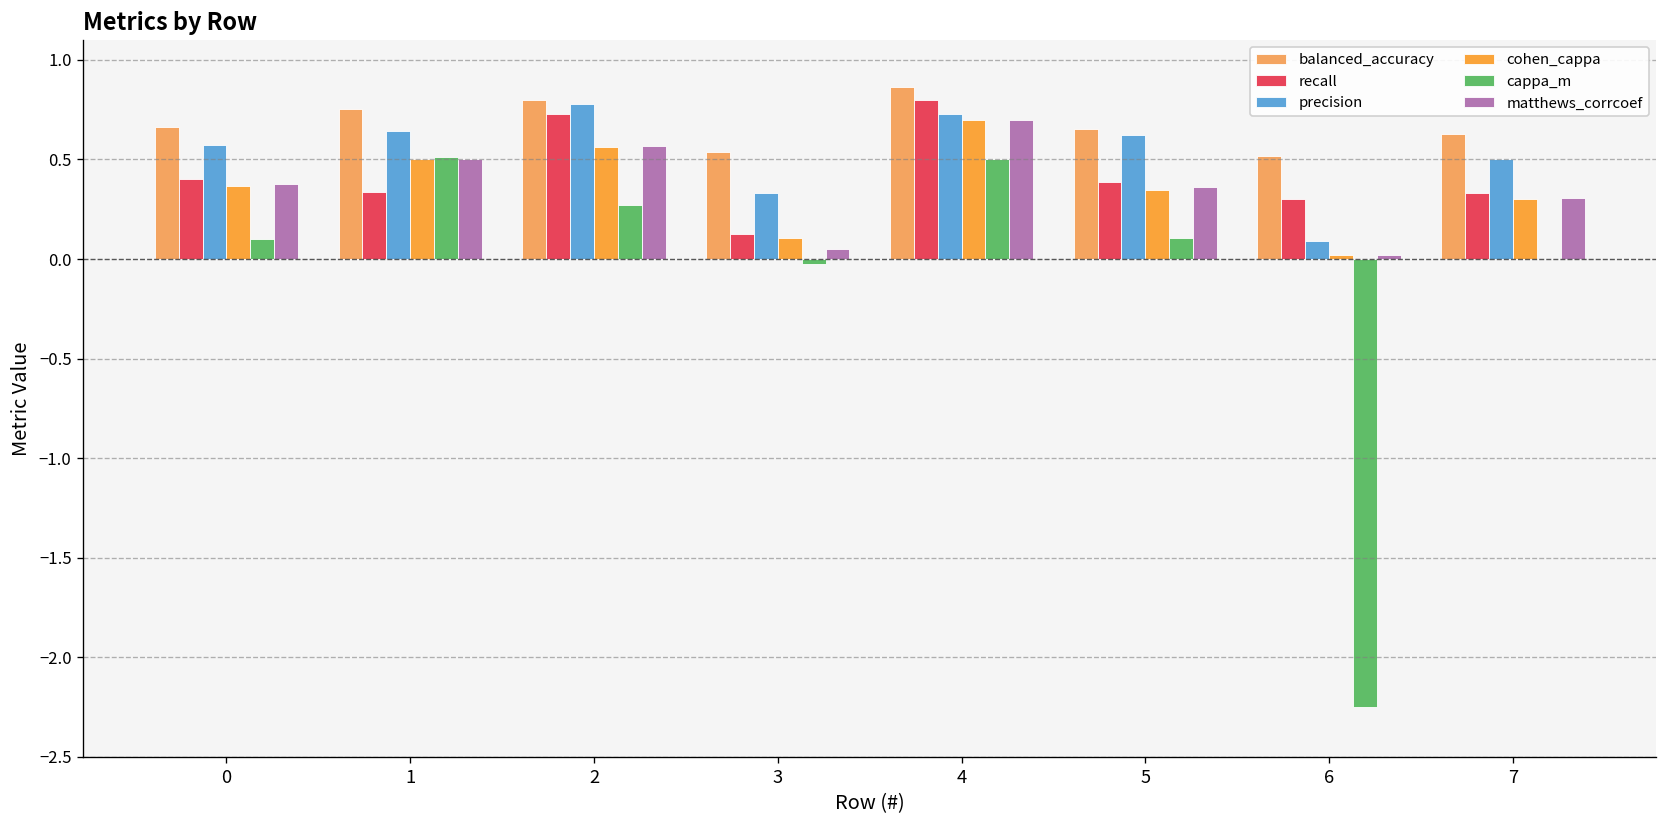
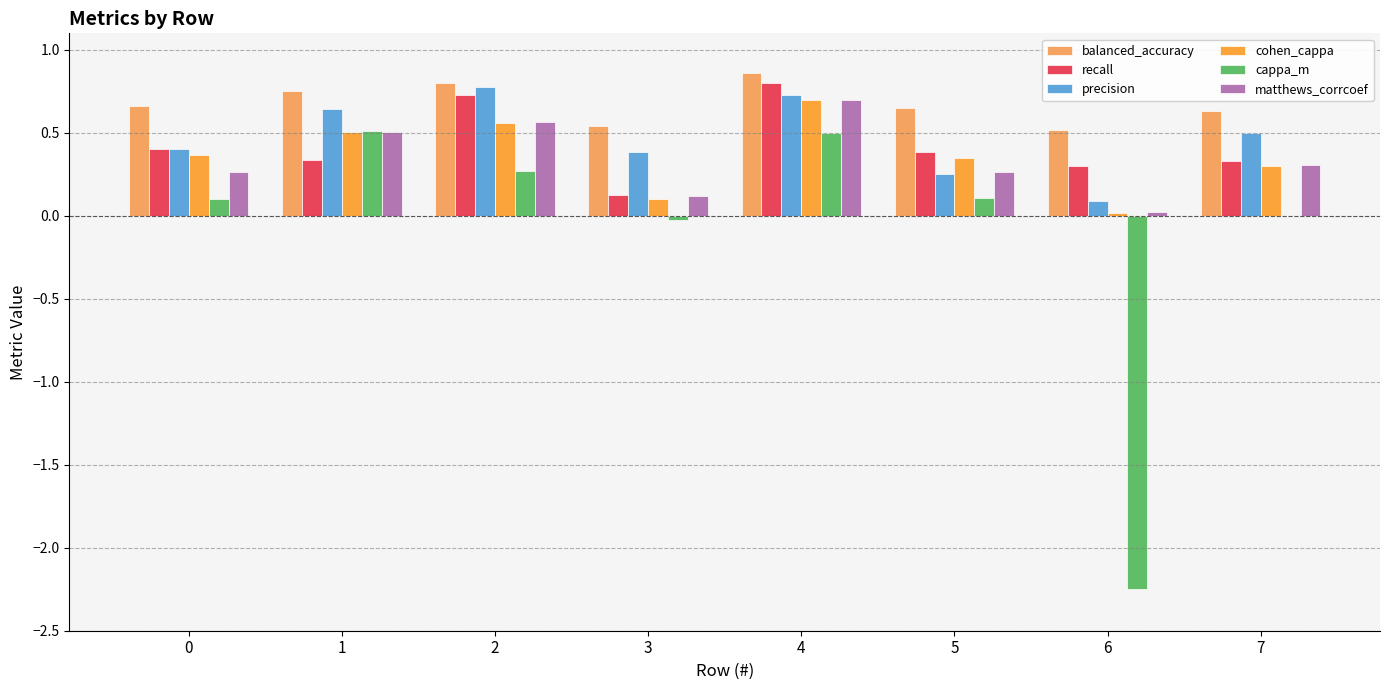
precision, 0: 0.57 -> 0.41
matthews_corrcoef, 0: 0.37 -> 0.27
precision, 3: 0.33 -> 0.39
matthews_corrcoef, 3: 0.05 -> 0.12
precision, 5: 0.63 -> 0.25
matthews_corrcoef, 5: 0.36 -> 0.26
